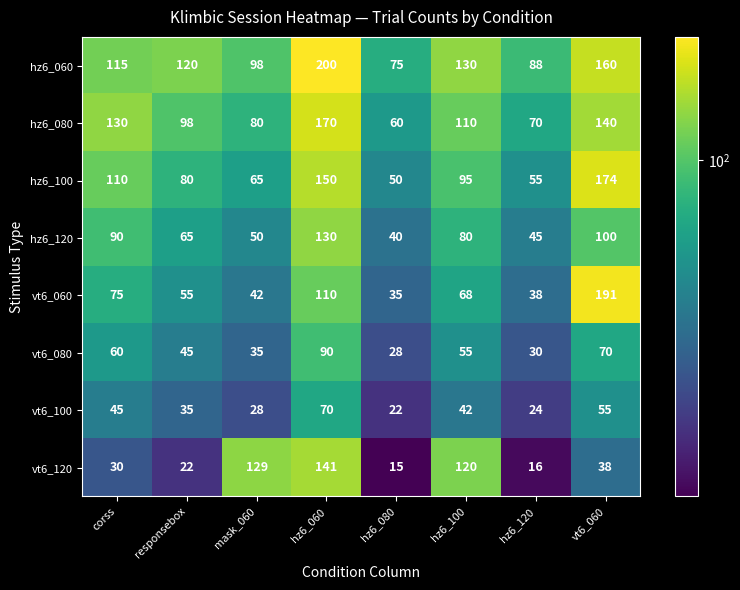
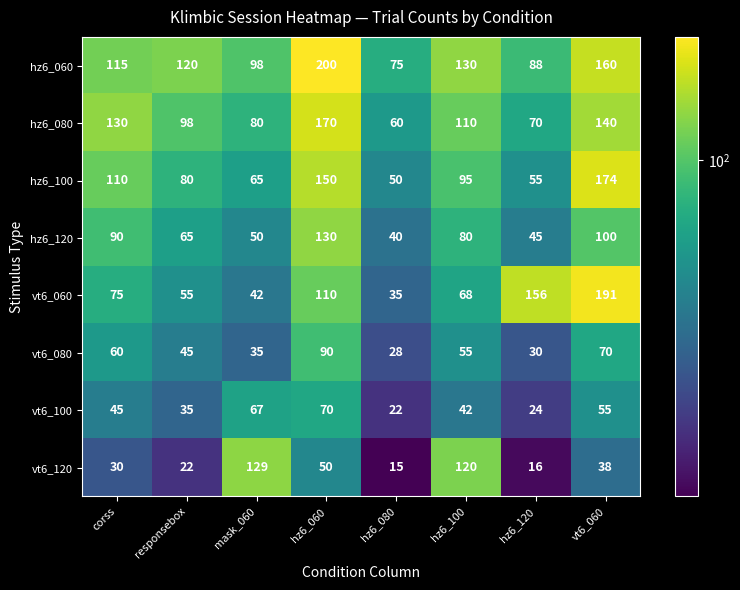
vt6_060, hz6_120: 38 -> 156
vt6_100, mask_060: 28 -> 67
vt6_120, hz6_060: 141 -> 50
